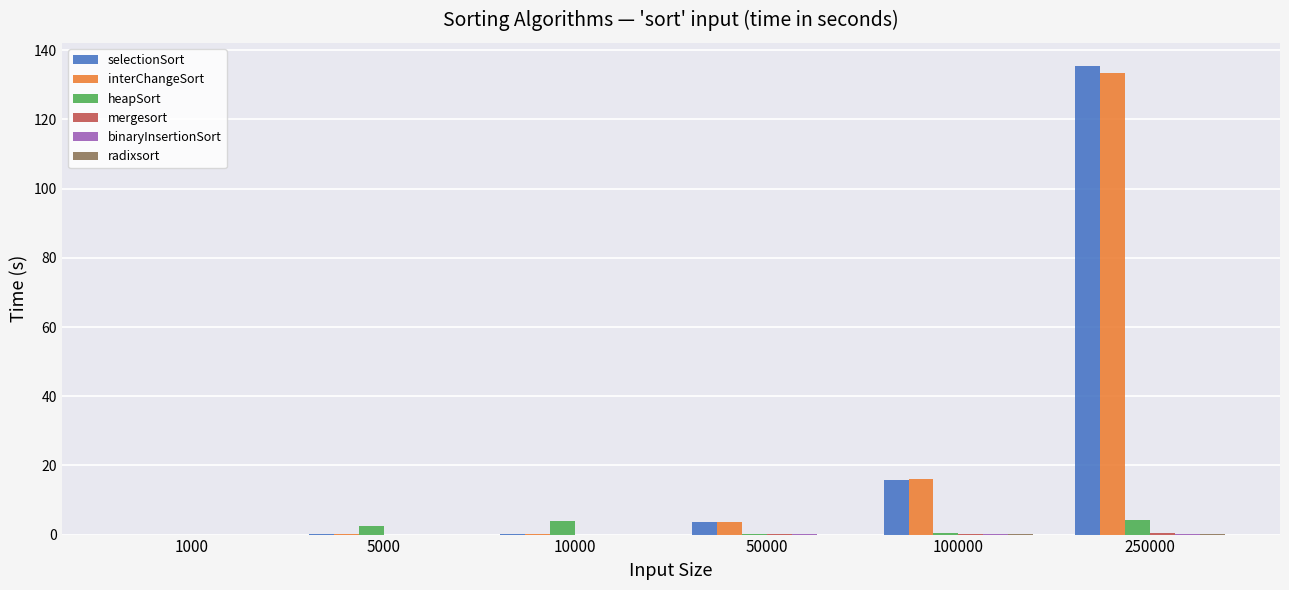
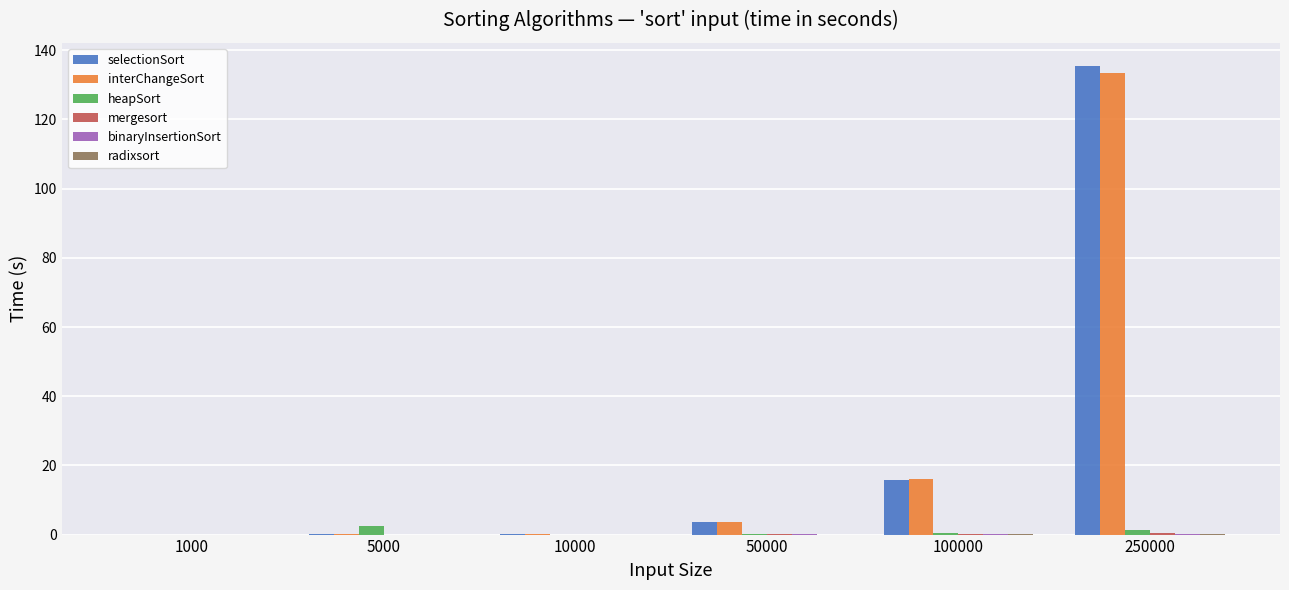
heapSort, 10000: 4 -> 0
heapSort, 250000: 4 -> 1
